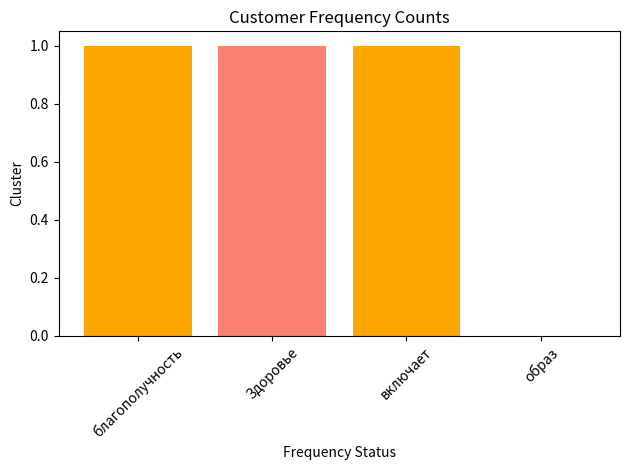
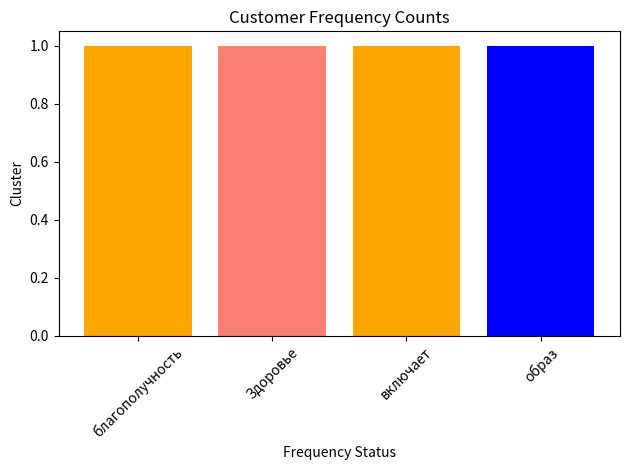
образ: 0 -> 1
